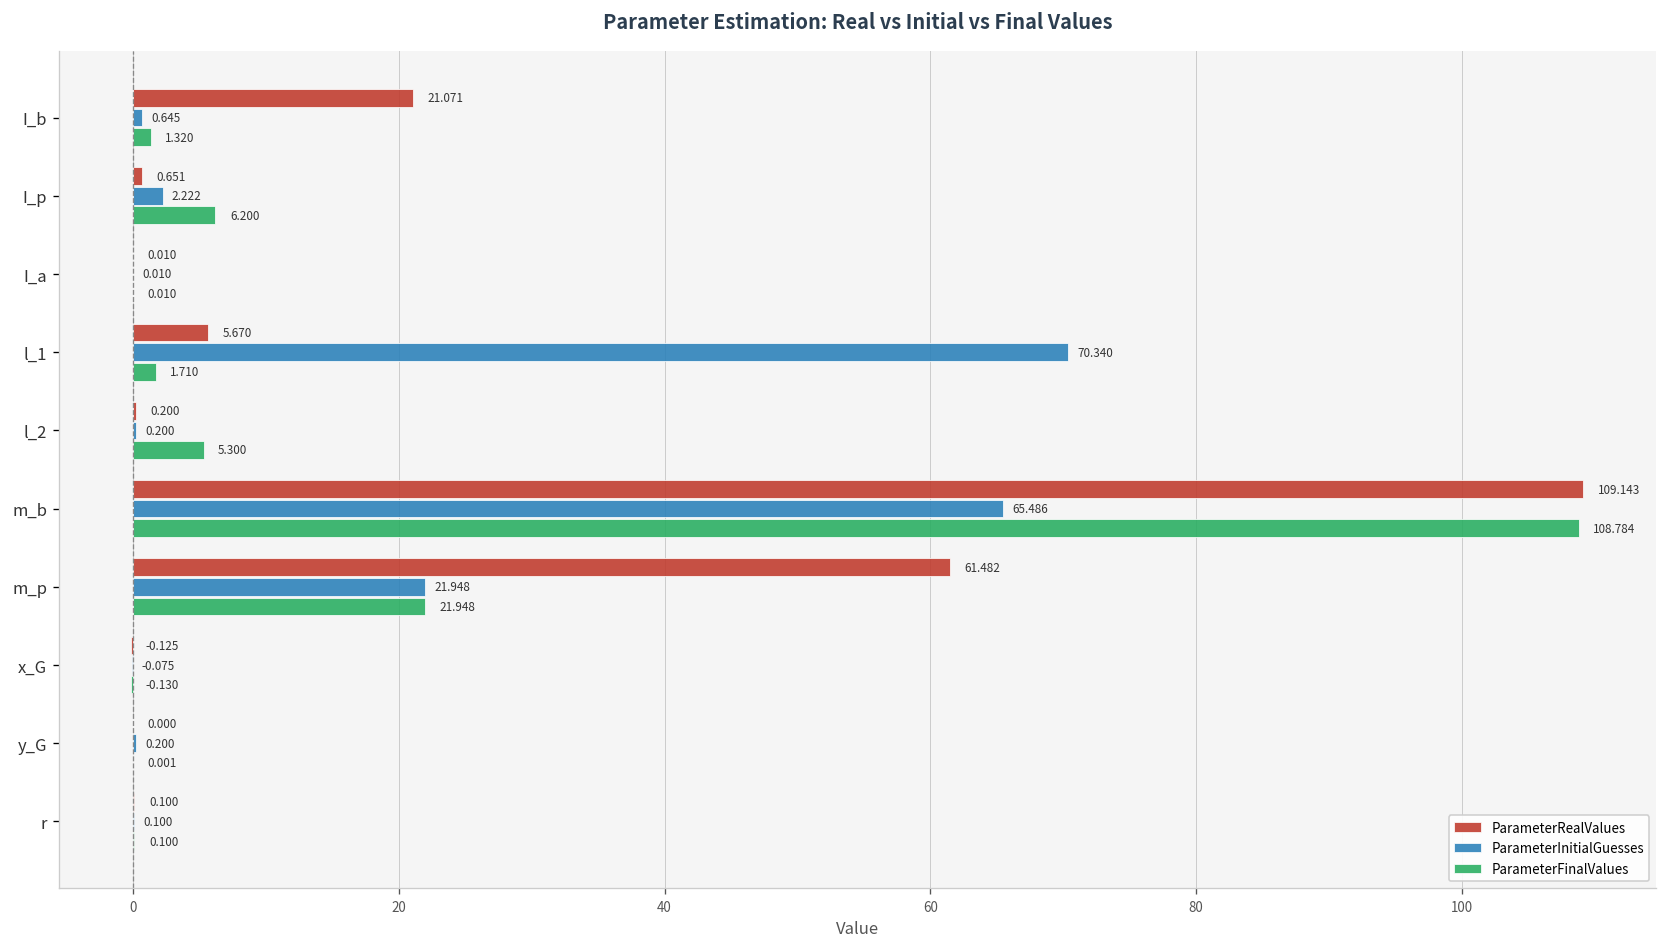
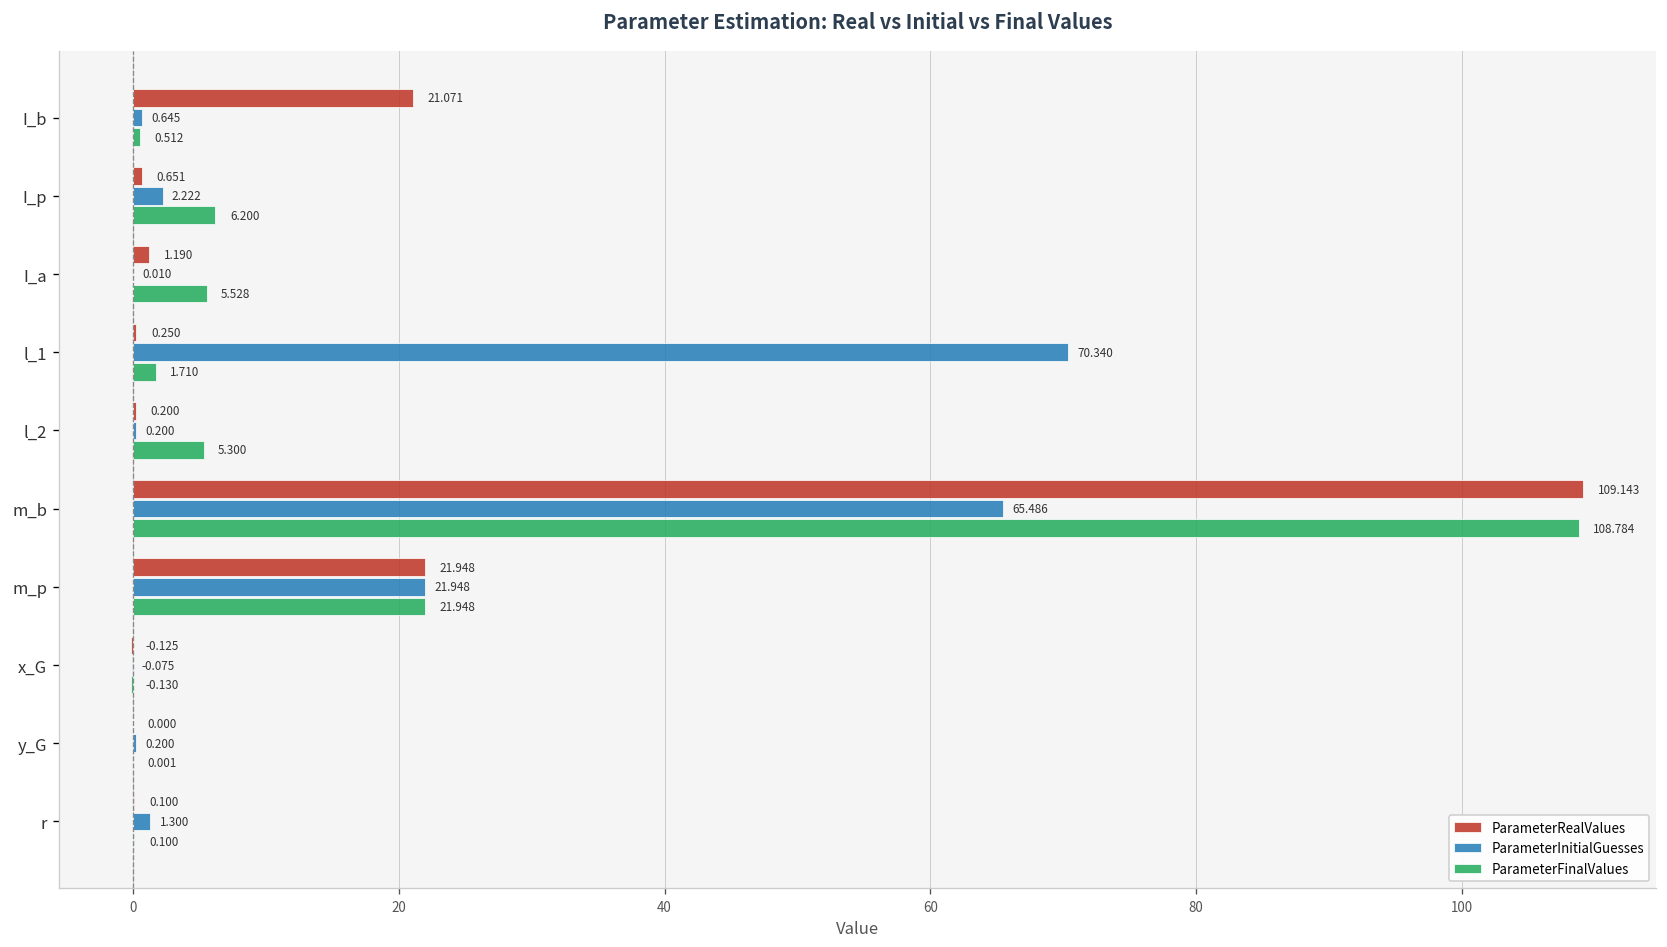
ParameterFinalValues, I_b: 1.320 -> 0.512
ParameterRealValues, I_a: 0.010 -> 1.190
ParameterFinalValues, I_a: 0.010 -> 5.528
ParameterRealValues, l_1: 5.670 -> 0.250
ParameterRealValues, m_p: 61.482 -> 21.948
ParameterInitialGuesses, r: 0.100 -> 1.300
